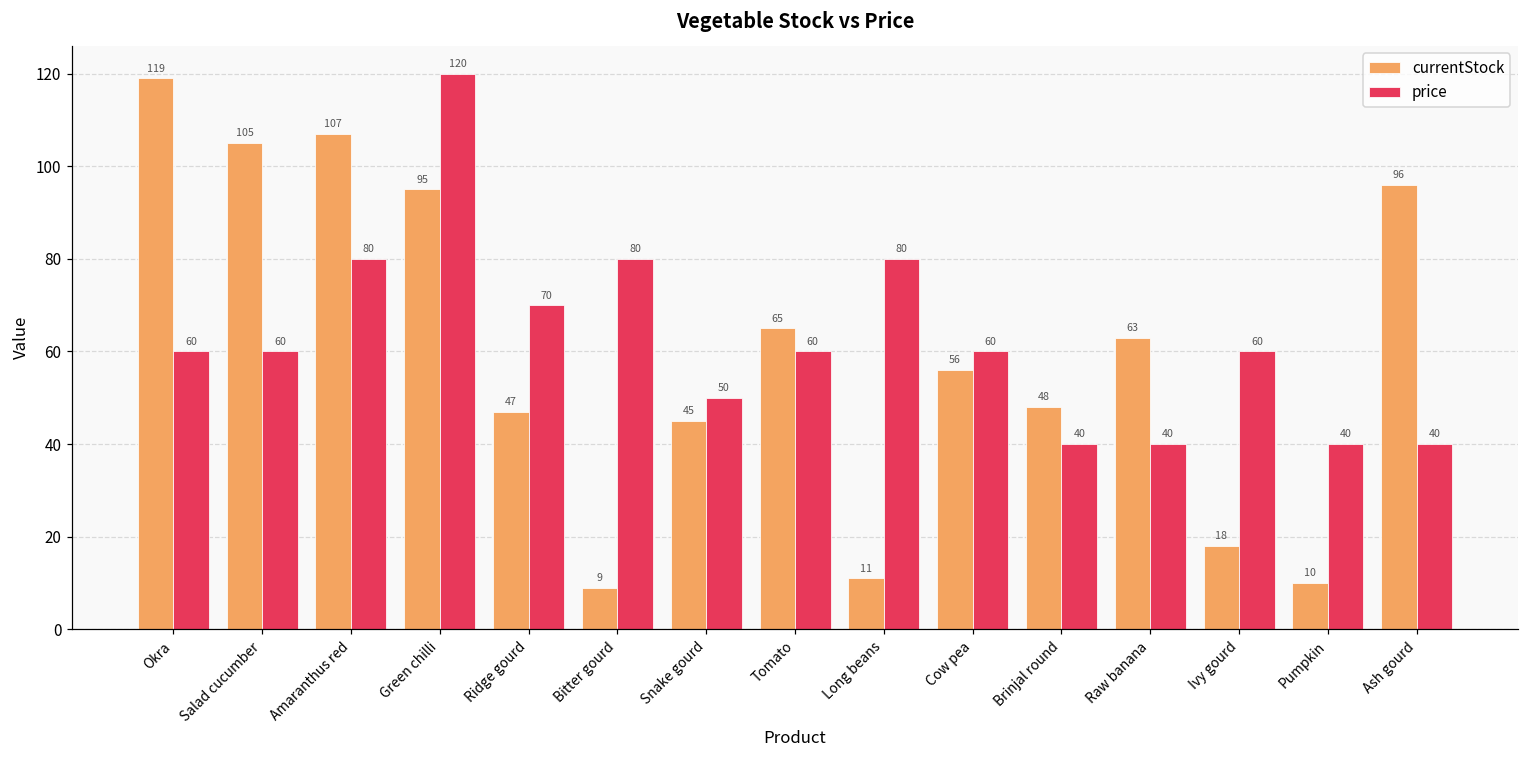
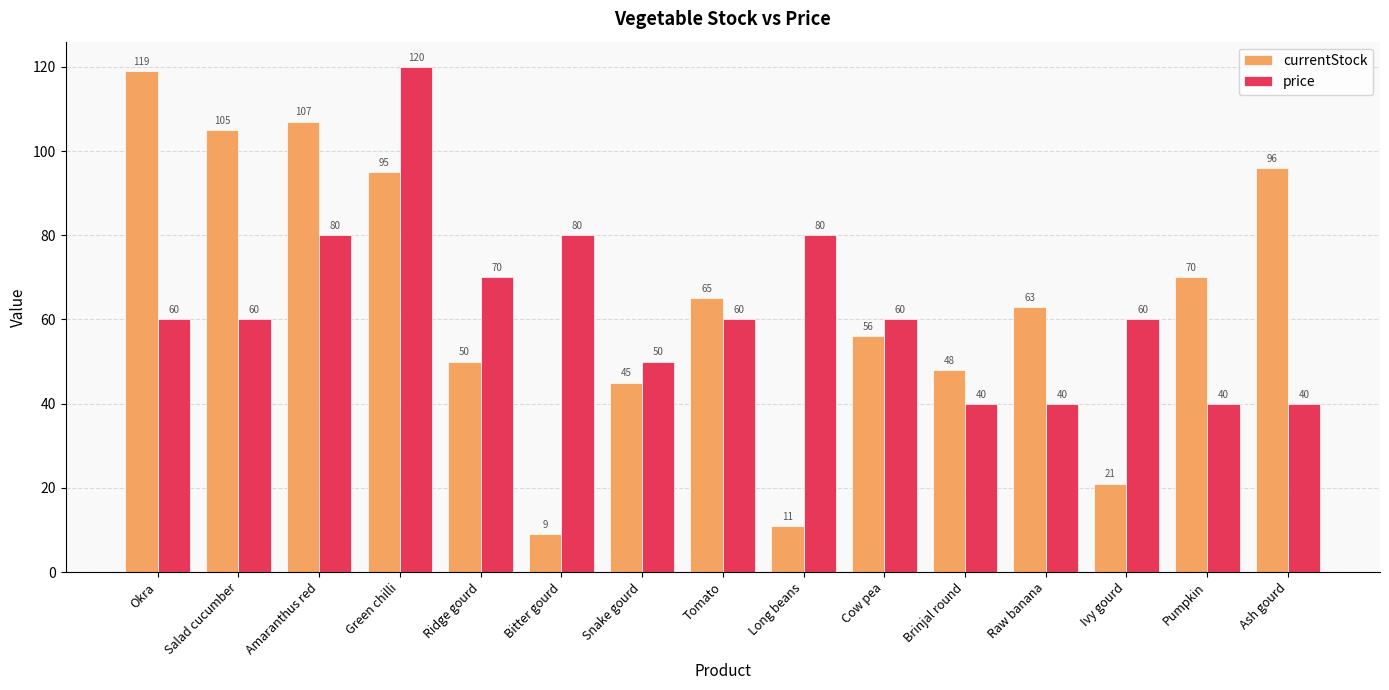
currentStock, Ridge gourd: 47 -> 50
currentStock, Ivy gourd: 18 -> 21
currentStock, Pumpkin: 10 -> 70
